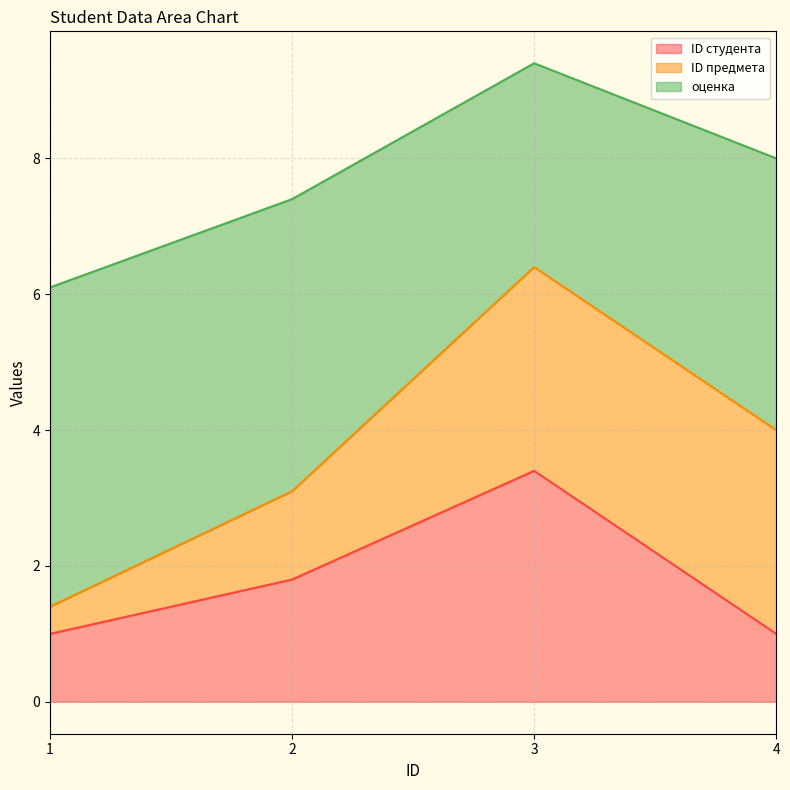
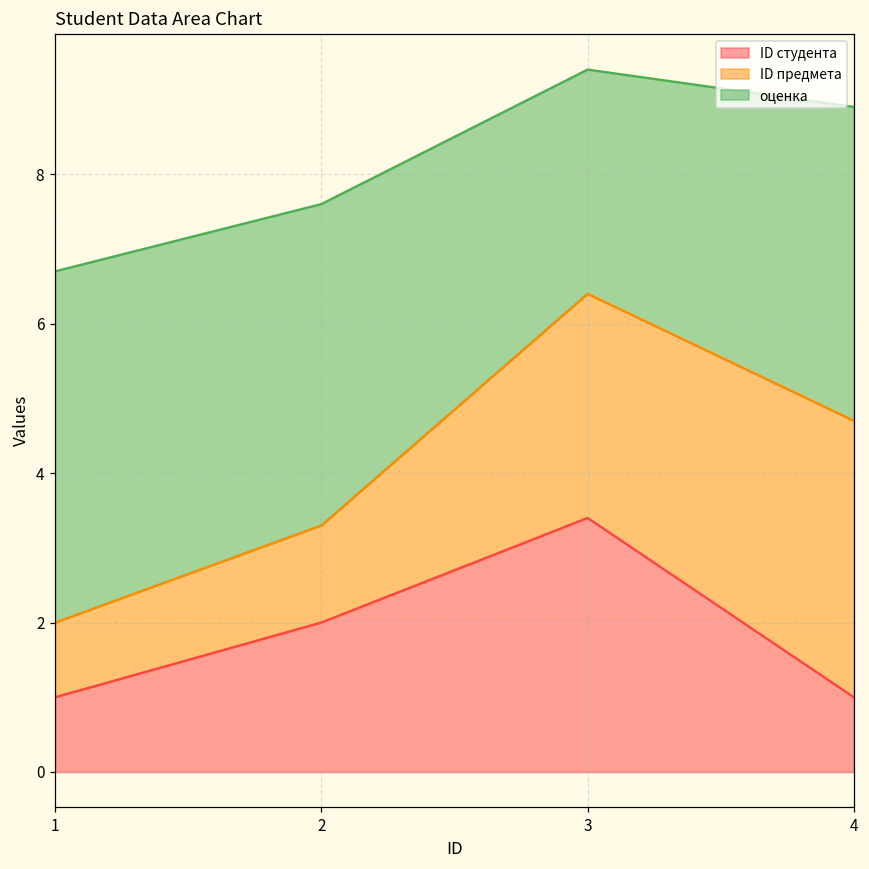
ID предмета, 1: 0.4 -> 1.0
ID студента, 2: 1.8 -> 2.0
ID предмета, 4: 3.0 -> 3.7
оценка, 4: 4.0 -> 4.2
